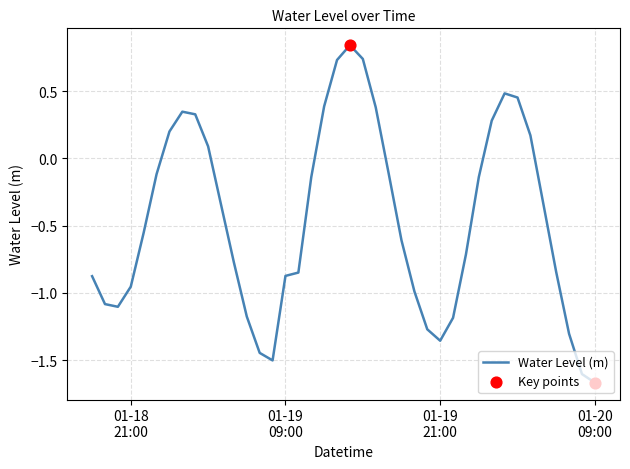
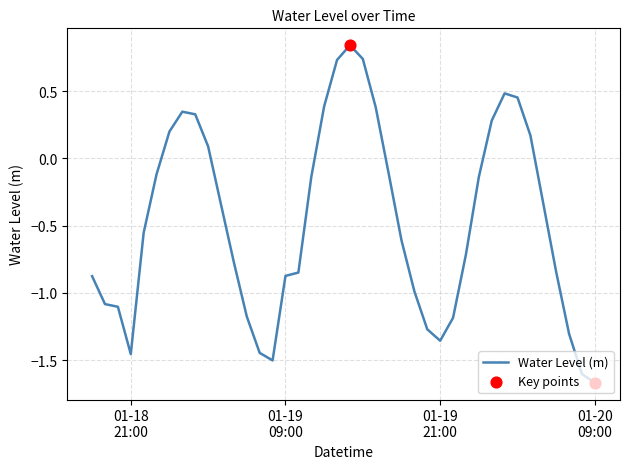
Water Level (m), 01-18 21:00: -0.95 -> -1.46
